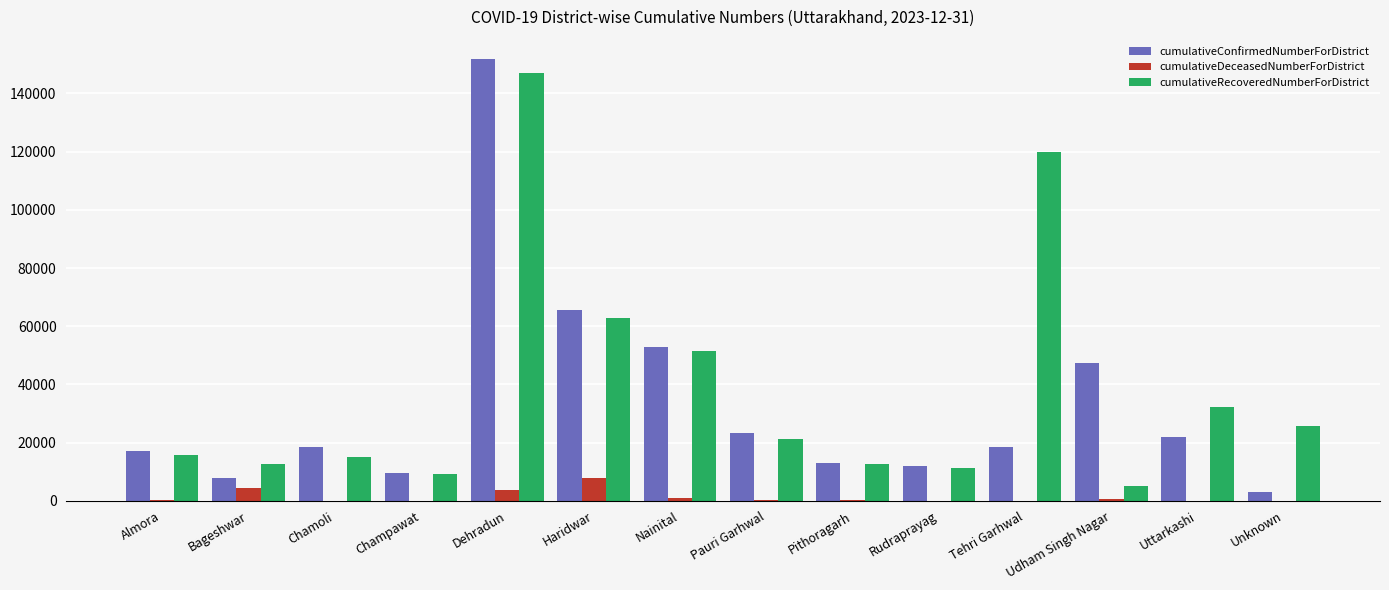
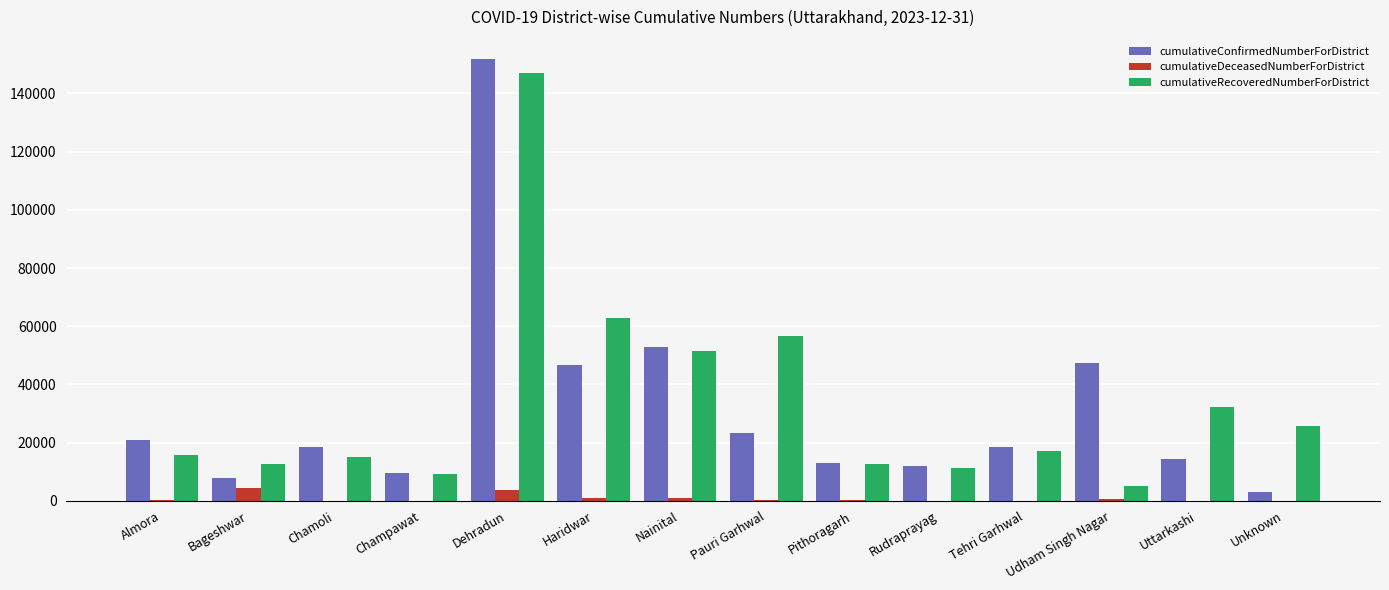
cumulativeConfirmedNumberForDistrict, Almora: 17000 -> 21000
cumulativeConfirmedNumberForDistrict, Haridwar: 66000 -> 47000
cumulativeDeceasedNumberForDistrict, Haridwar: 8000 -> 1000
cumulativeRecoveredNumberForDistrict, Pauri Garhwal: 21000 -> 56000
cumulativeRecoveredNumberForDistrict, Tehri Garhwal: 120000 -> 17000
cumulativeConfirmedNumberForDistrict, Uttarkashi: 22000 -> 14000
